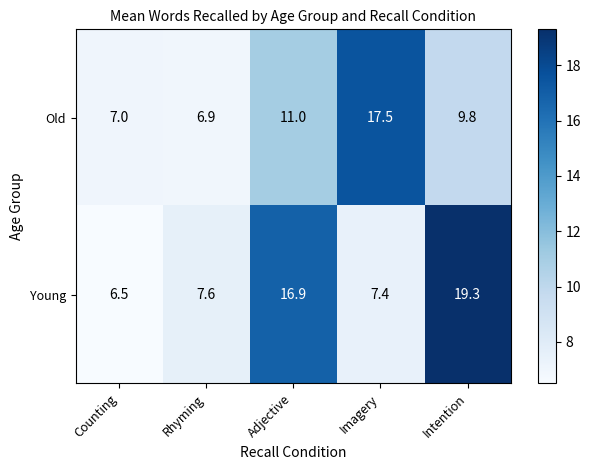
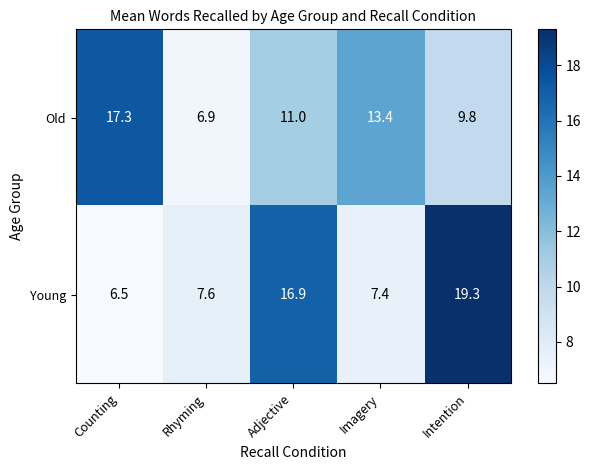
Old, Counting: 7.0 -> 17.3
Old, Imagery: 17.5 -> 13.4
